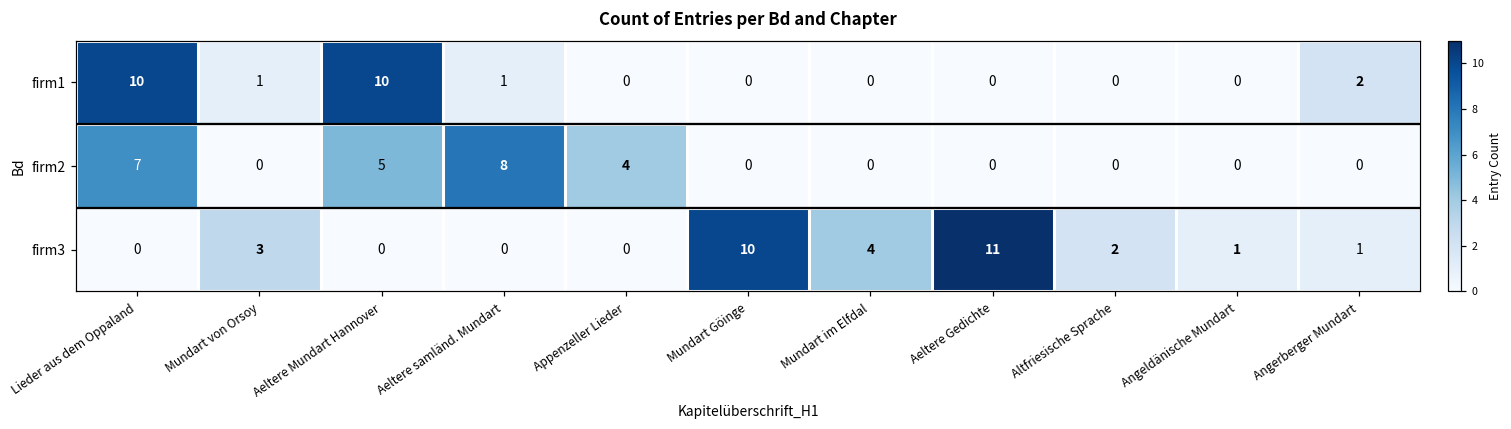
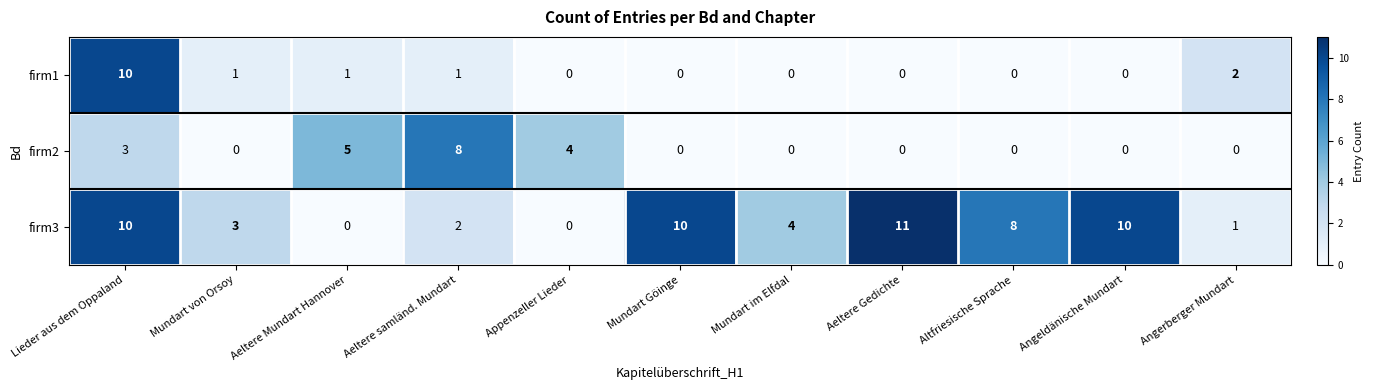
firm1, Aeltere Mundart Hannover: 10 -> 1
firm2, Lieder aus dem Oppaland: 7 -> 3
firm3, Lieder aus dem Oppaland: 0 -> 10
firm3, Aeltere samländ. Mundart: 0 -> 2
firm3, Altfriesische Sprache: 2 -> 8
firm3, Angeldänische Mundart: 1 -> 10
